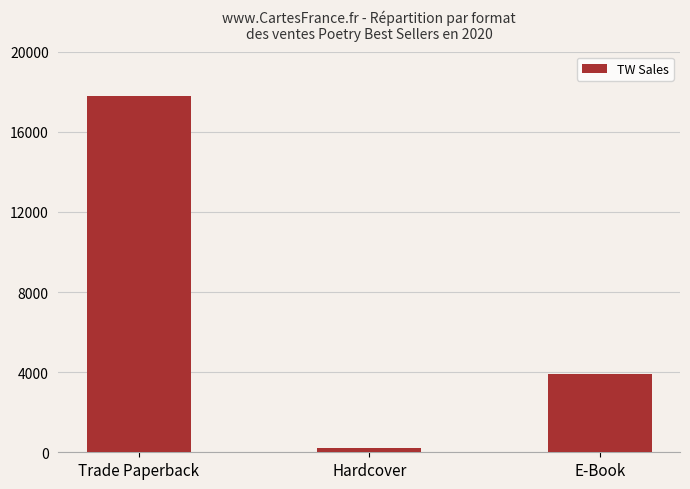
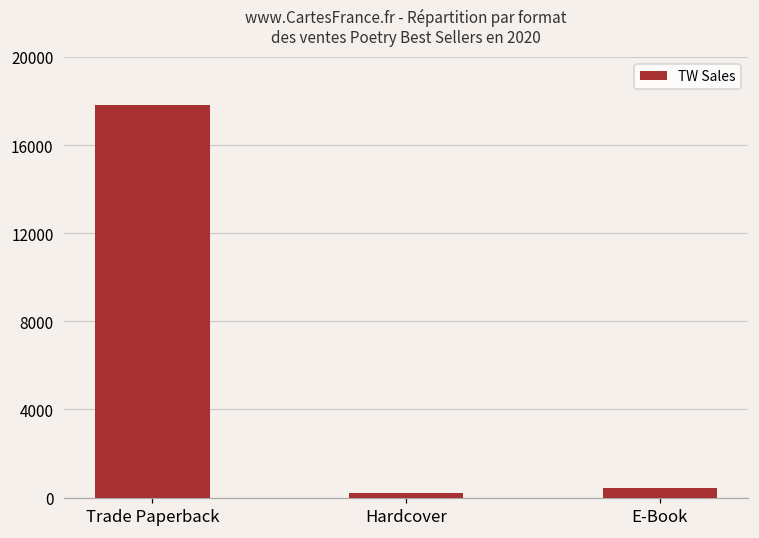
E-Book: 3900 -> 500
